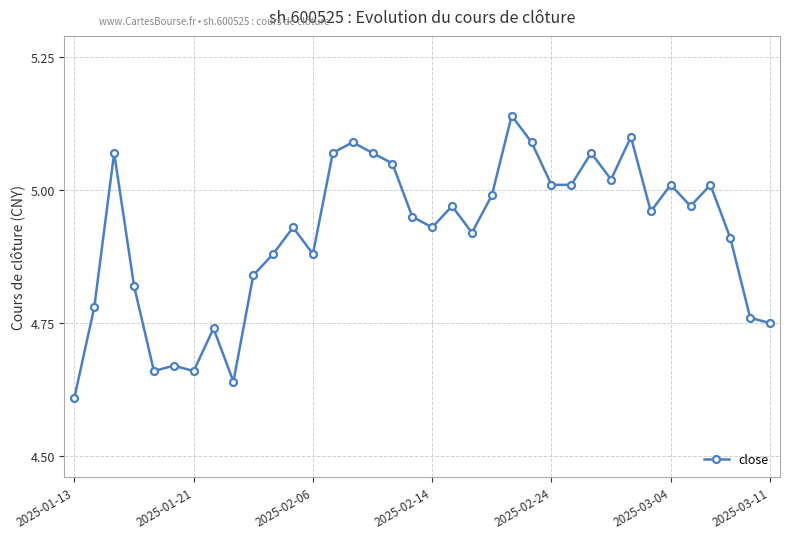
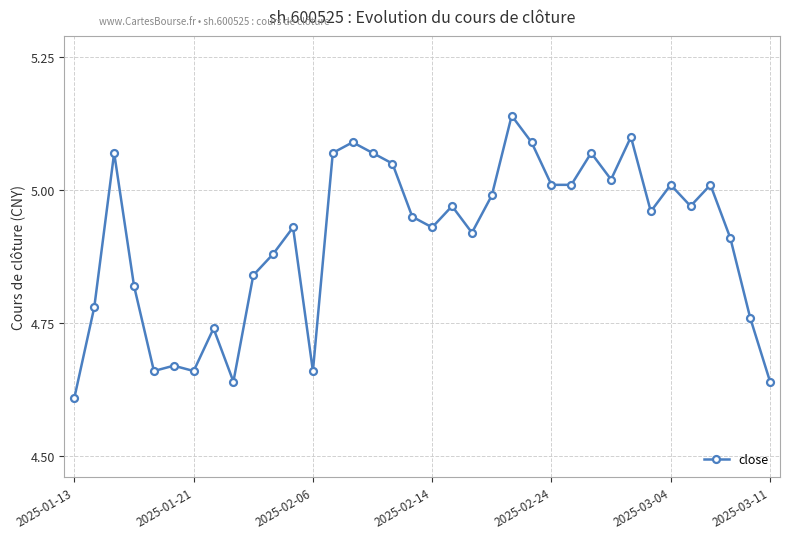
2025-02-06: 4.88 -> 4.66
2025-03-11: 4.75 -> 4.64
